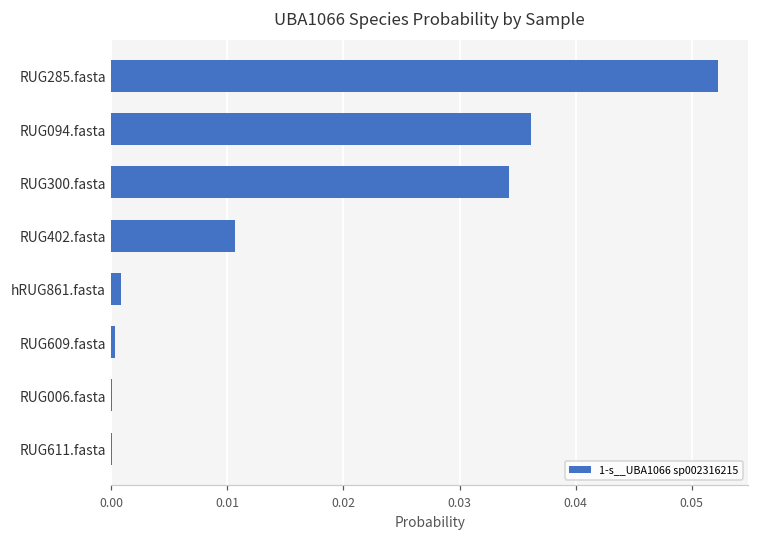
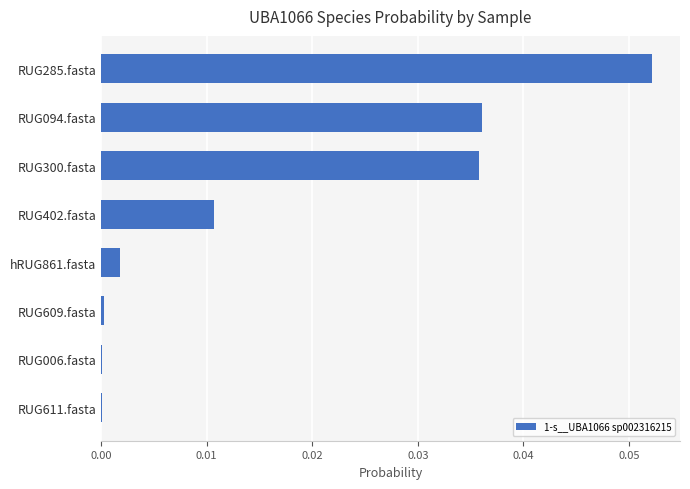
RUG300.fasta: 0.0342 -> 0.0358
hRUG861.fasta: 0.0008 -> 0.0018
